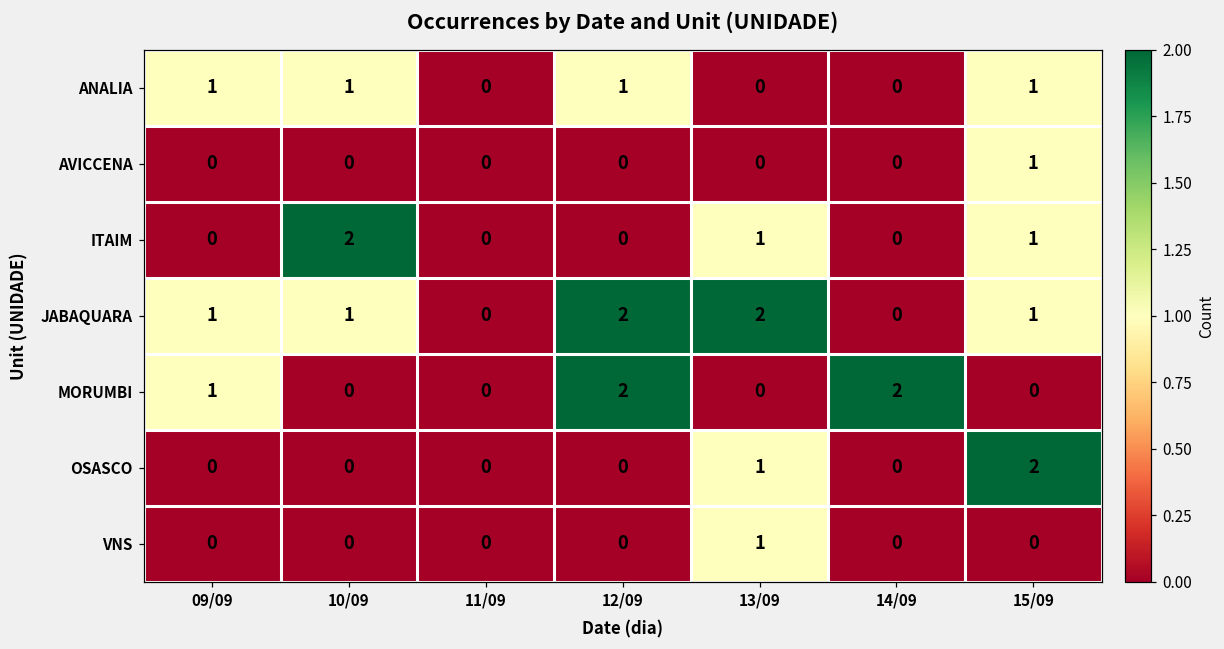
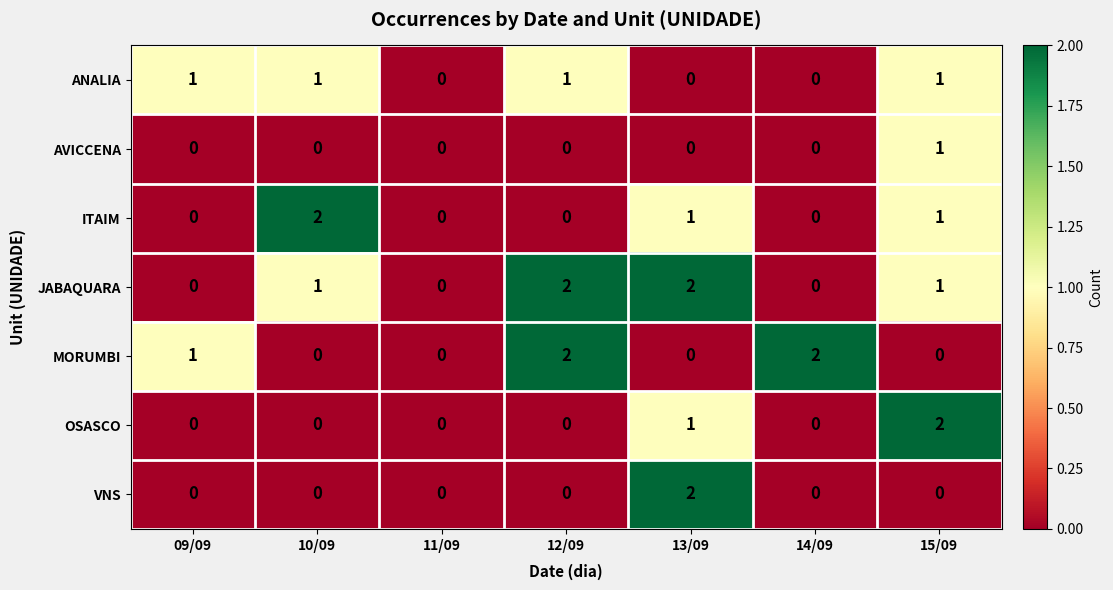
JABAQUARA, 09/09: 1 -> 0
VNS, 13/09: 1 -> 2
